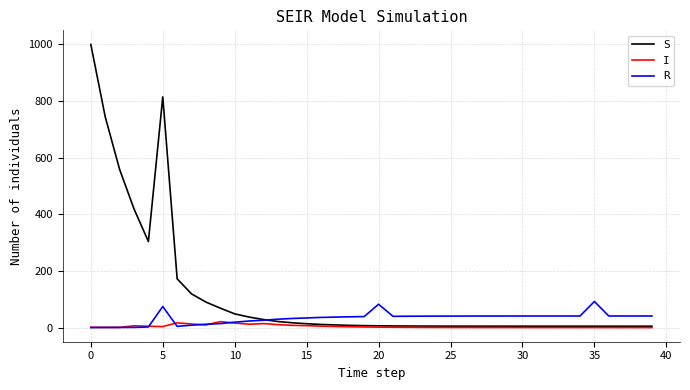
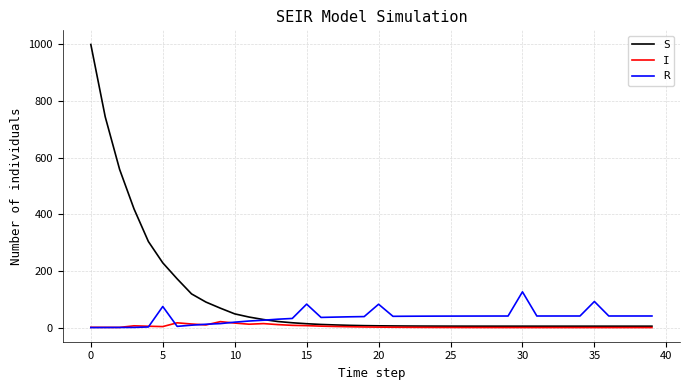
S, 5: 810 -> 230
R, 15: 30 -> 80
R, 30: 40 -> 130
